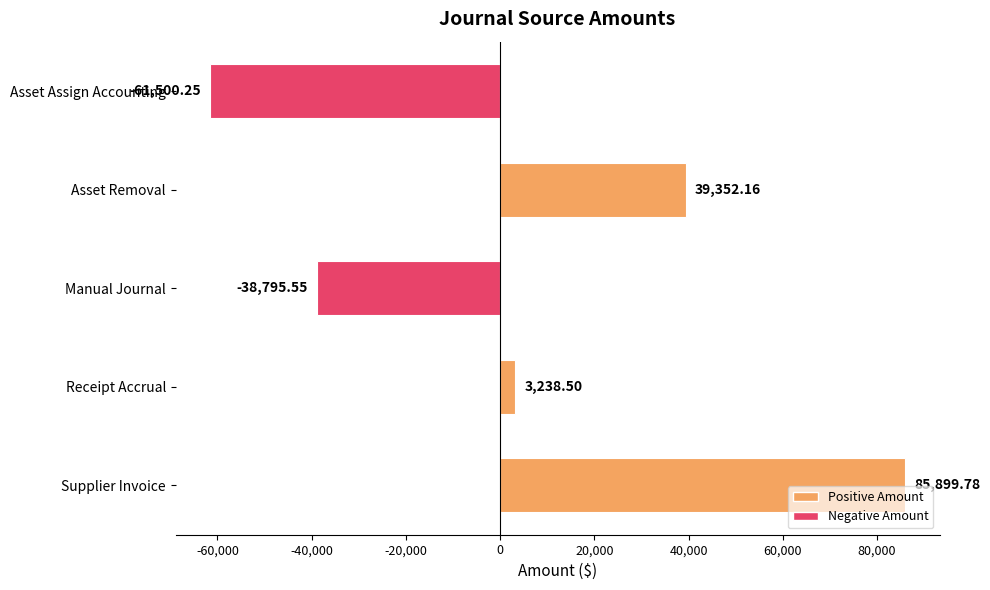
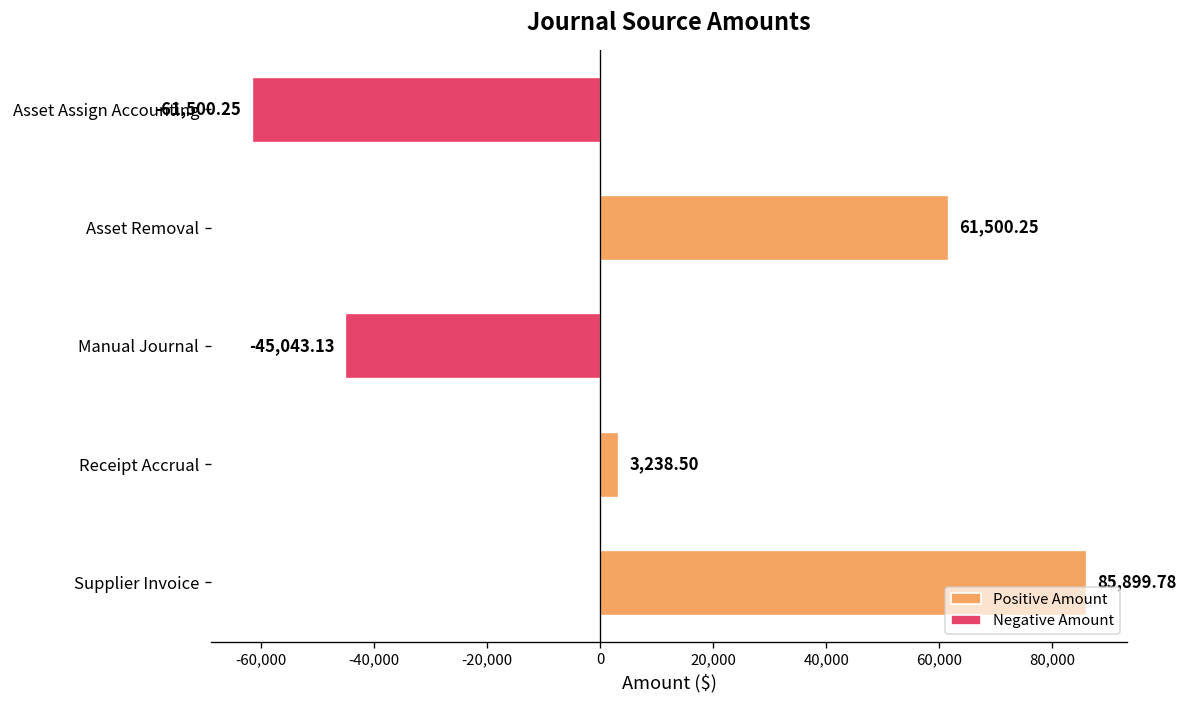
Asset Removal: 39,352.16 -> 61,500.25
Manual Journal: -38,795.55 -> -45,043.13
